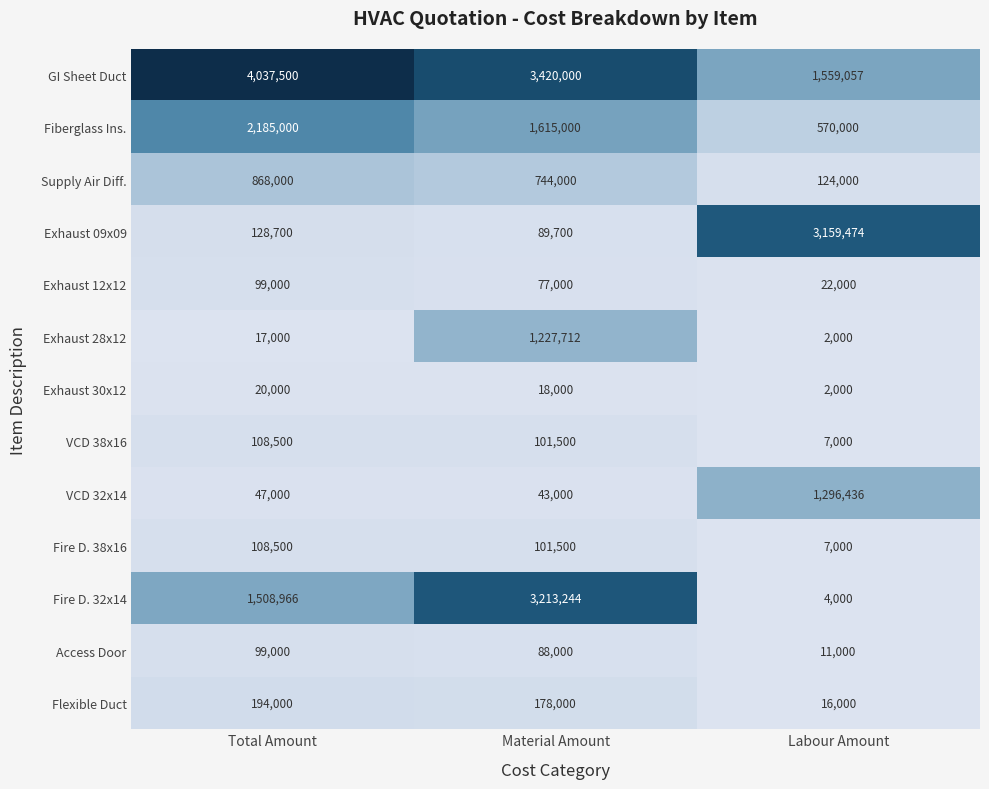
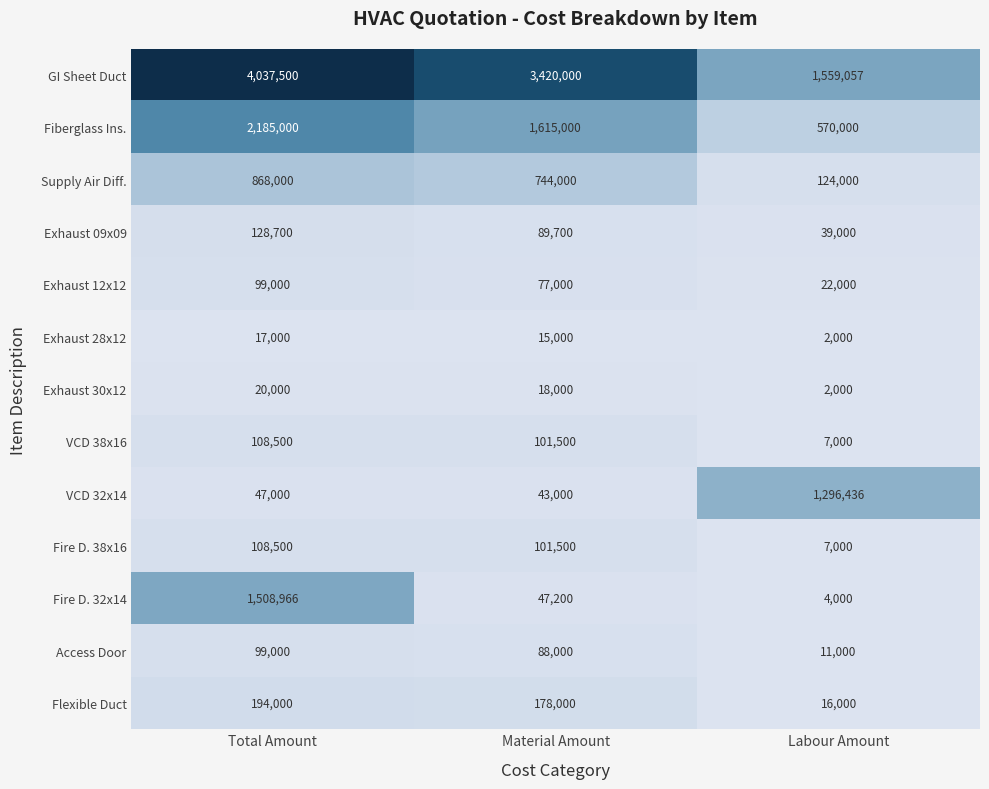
Exhaust 09x09, Labour Amount: 3,159,474 -> 39,000
Exhaust 28x12, Material Amount: 1,227,712 -> 15,000
Fire D. 32x14, Material Amount: 3,213,244 -> 47,200
